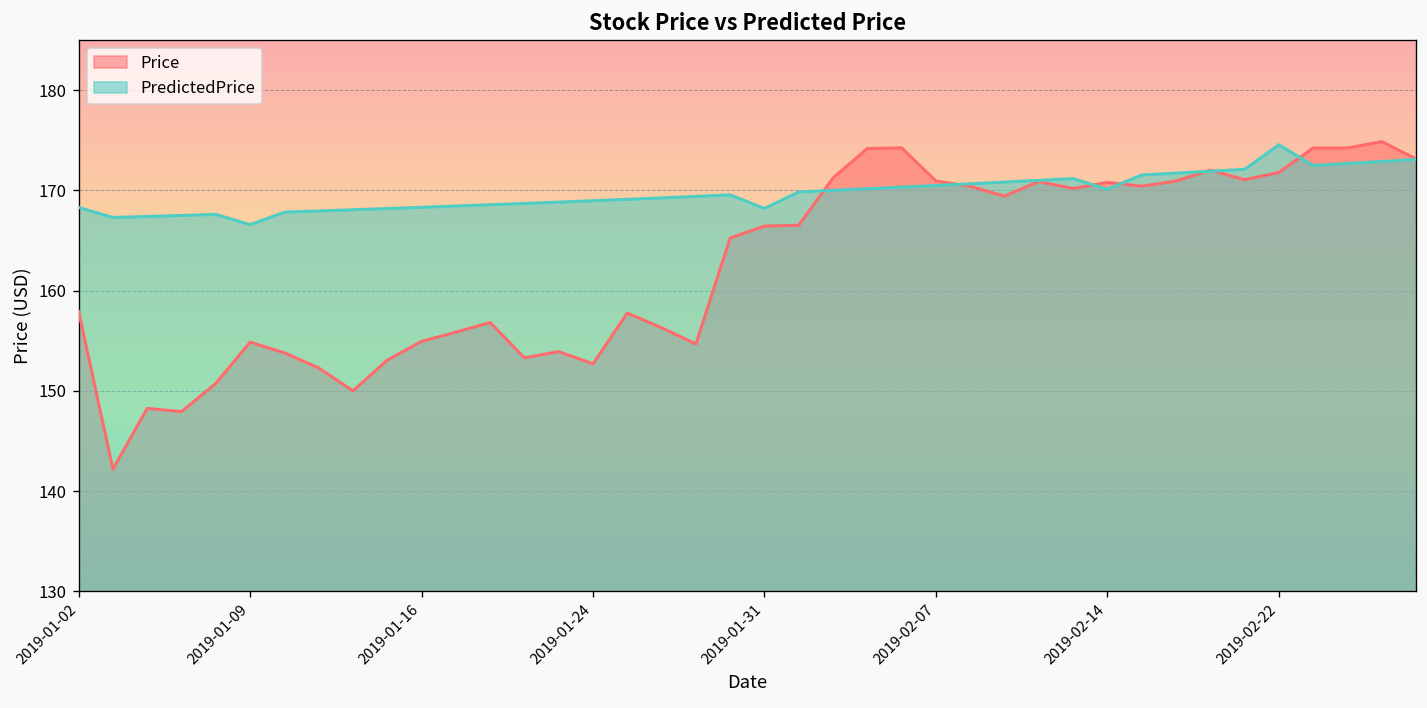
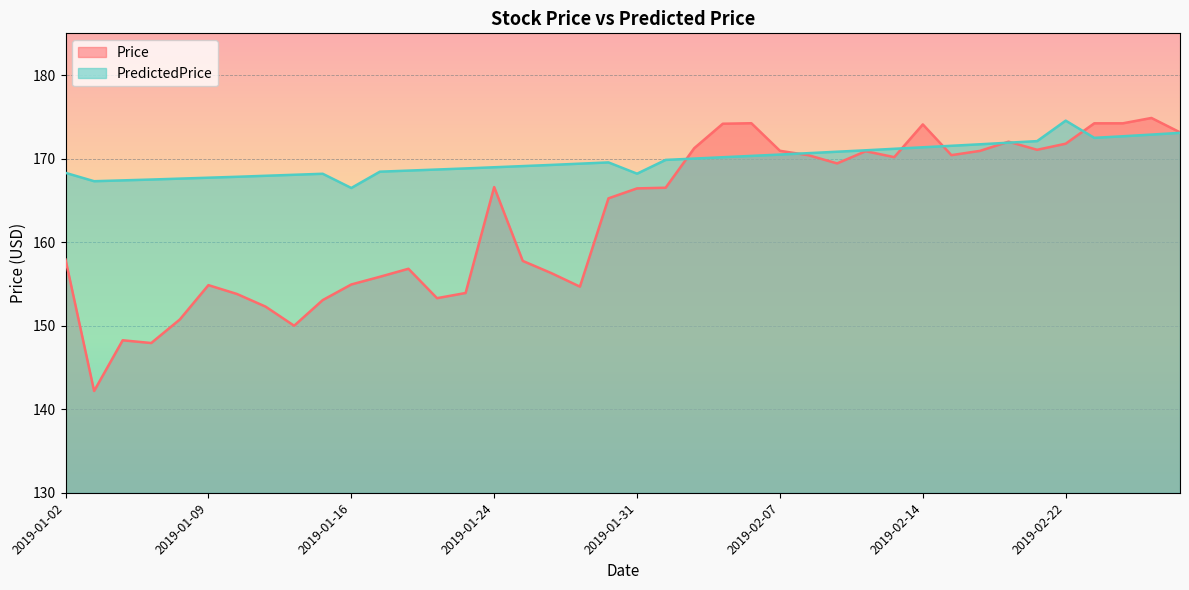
PredictedPrice, 2019-01-09: 167 -> 168
PredictedPrice, 2019-01-16: 168 -> 166
Price, 2019-01-24: 153 -> 167
Price, 2019-02-14: 171 -> 174
PredictedPrice, 2019-02-14: 170 -> 171
